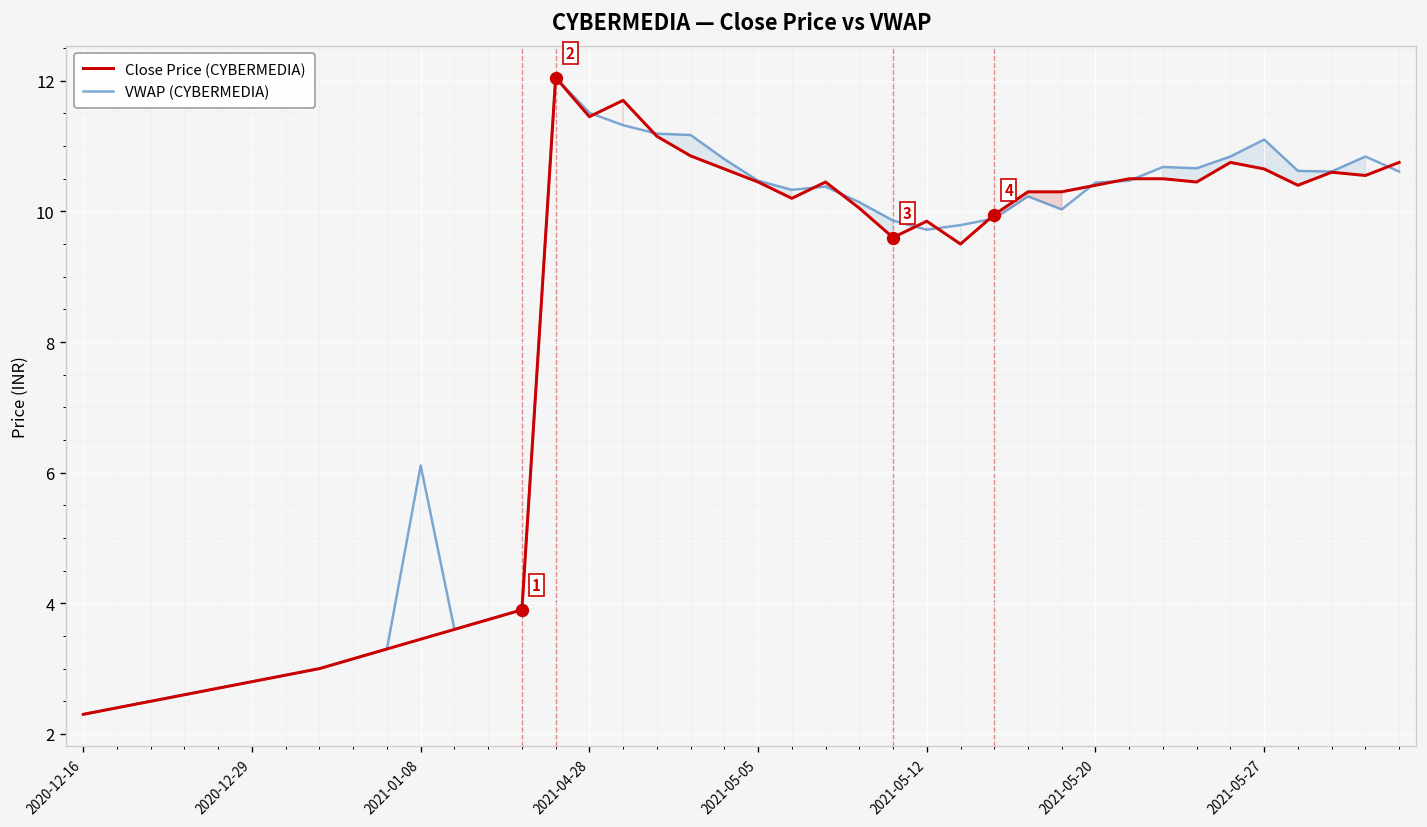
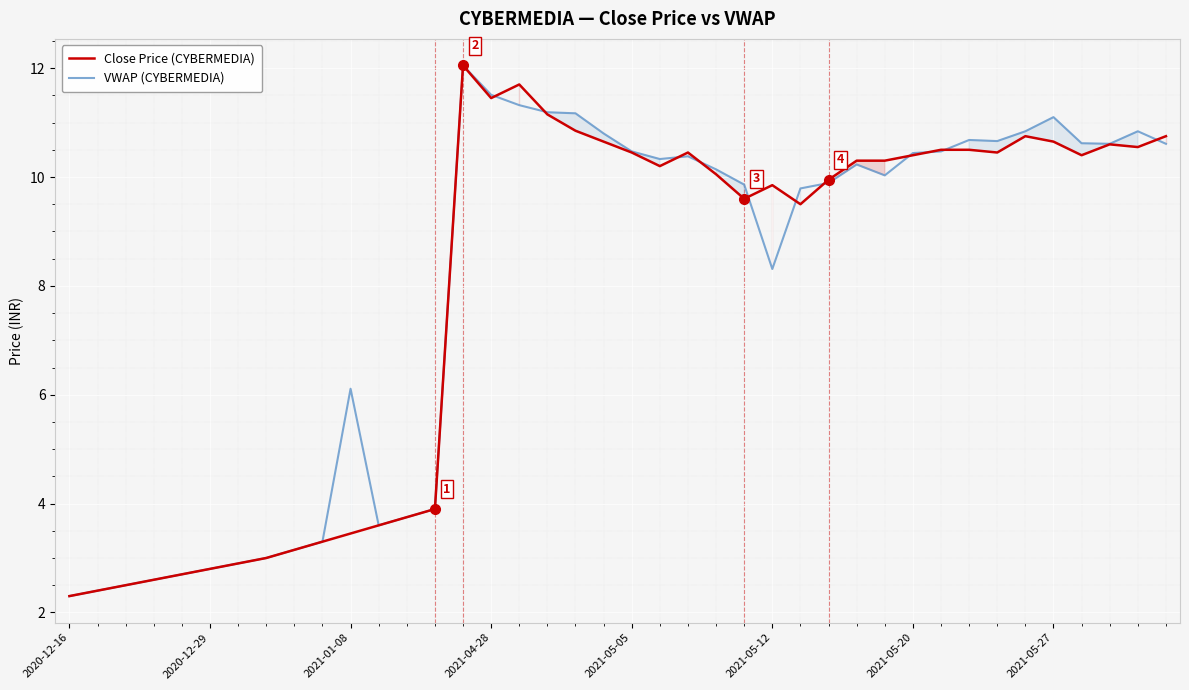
VWAP (CYBERMEDIA), 2021-05-12: 9.7 -> 8.3
